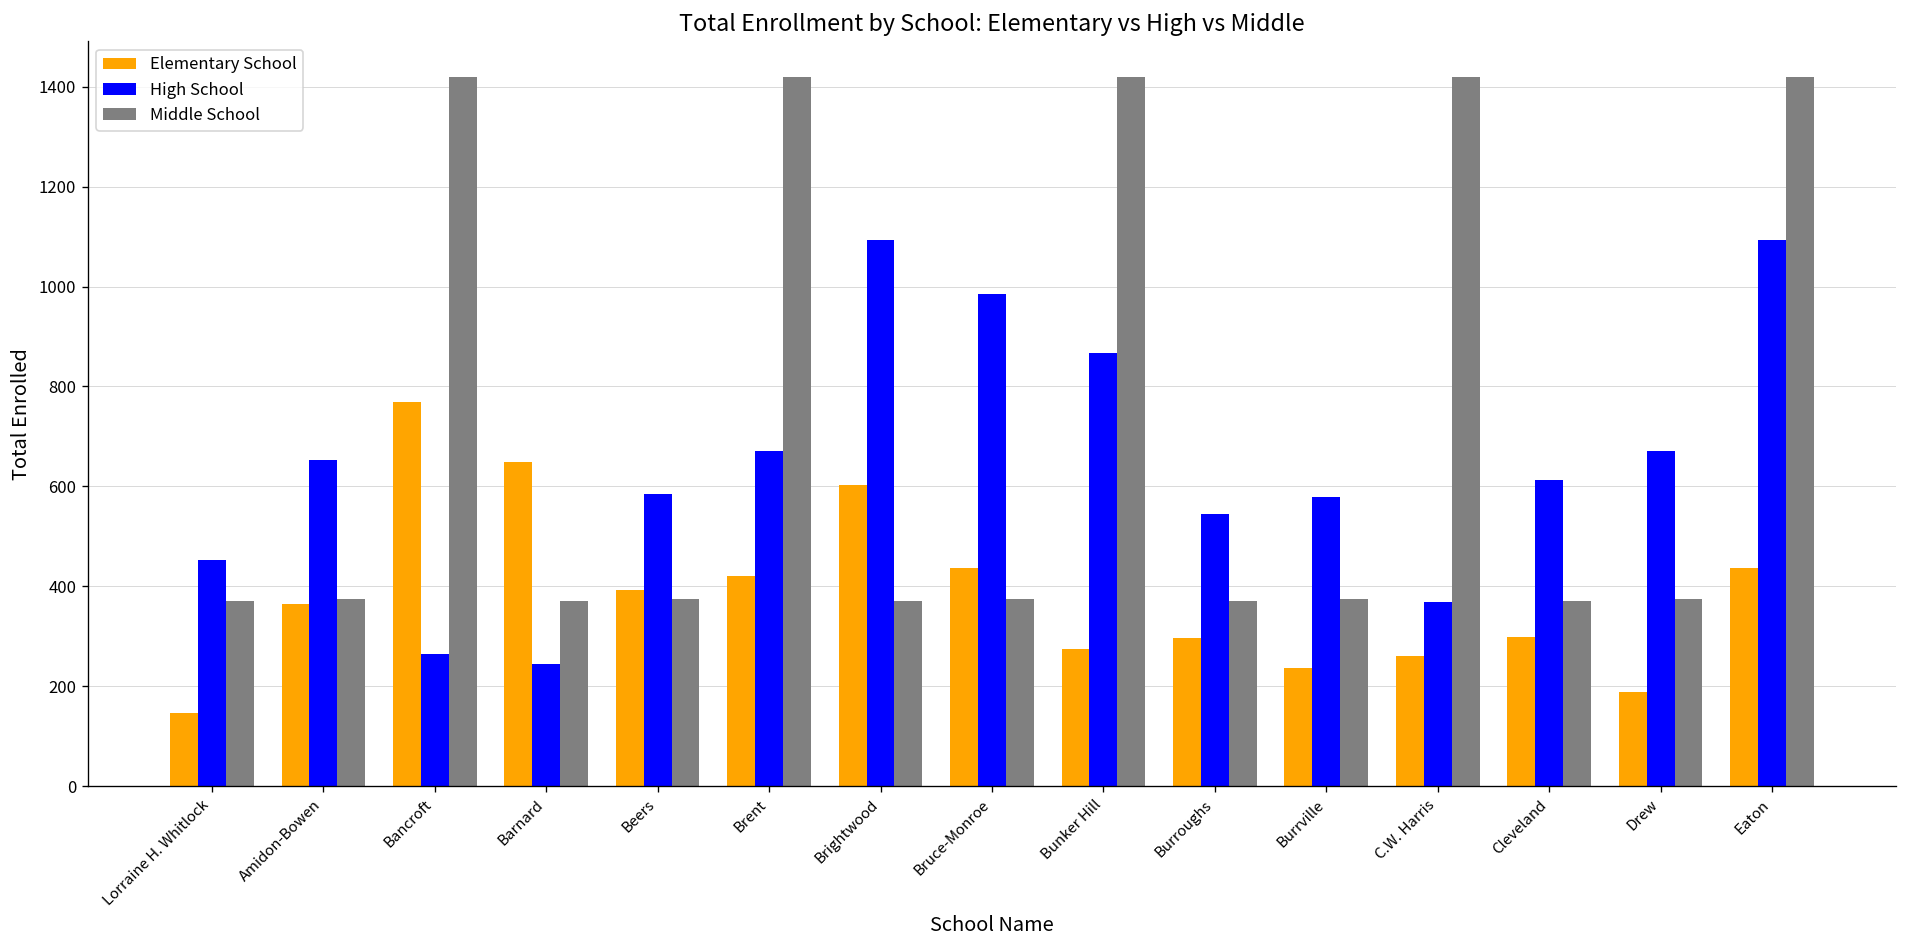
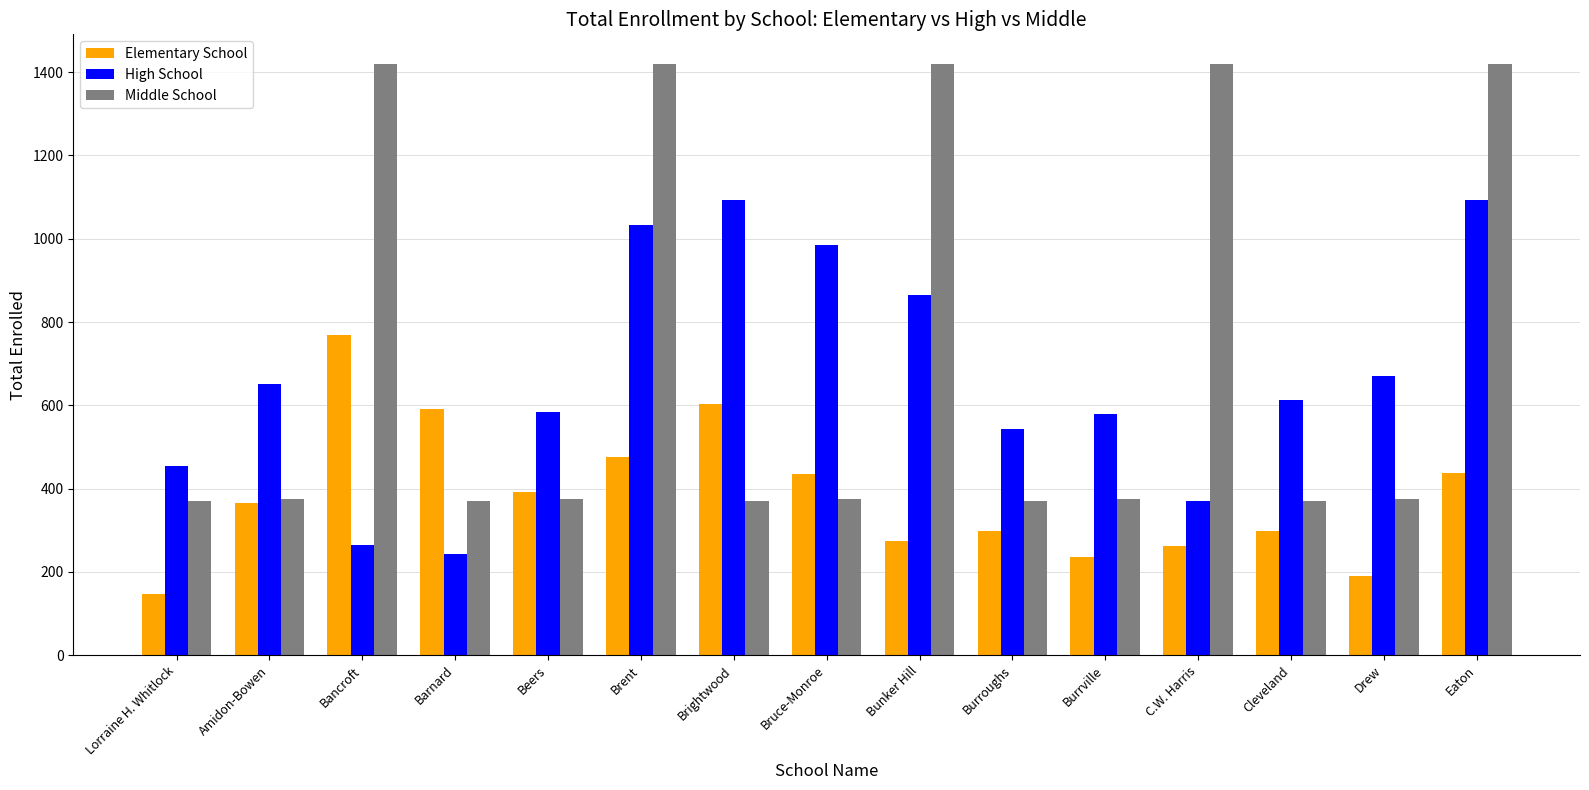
Elementary School, Barnard: 650 -> 590
Elementary School, Brent: 420 -> 480
High School, Brent: 670 -> 1030
